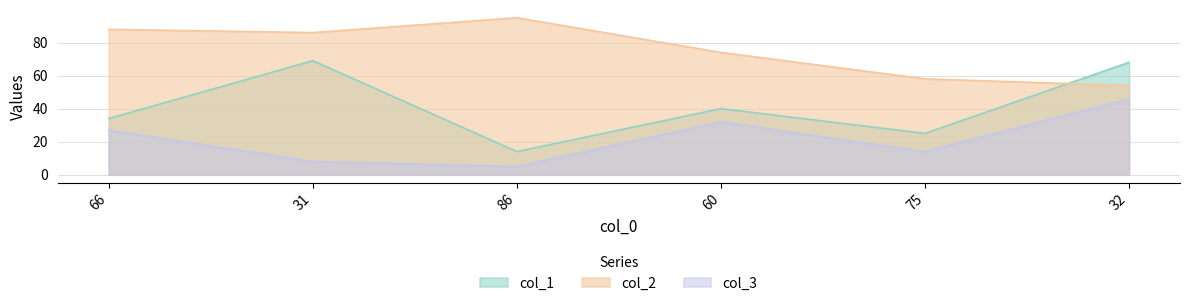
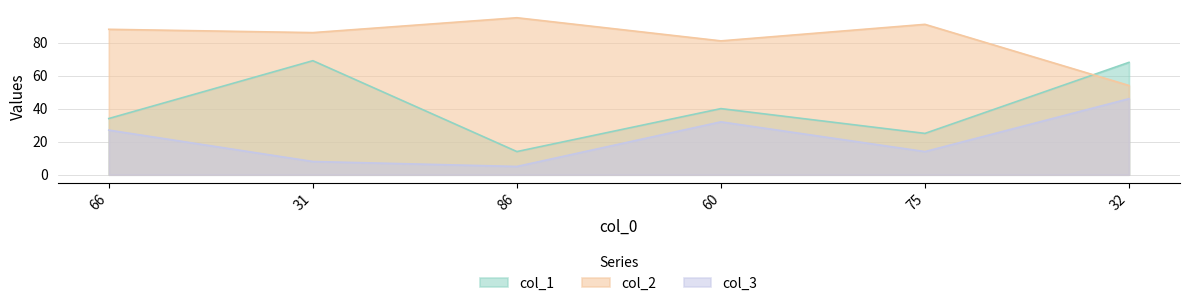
col_2, 60: 74 -> 81
col_2, 75: 58 -> 91
